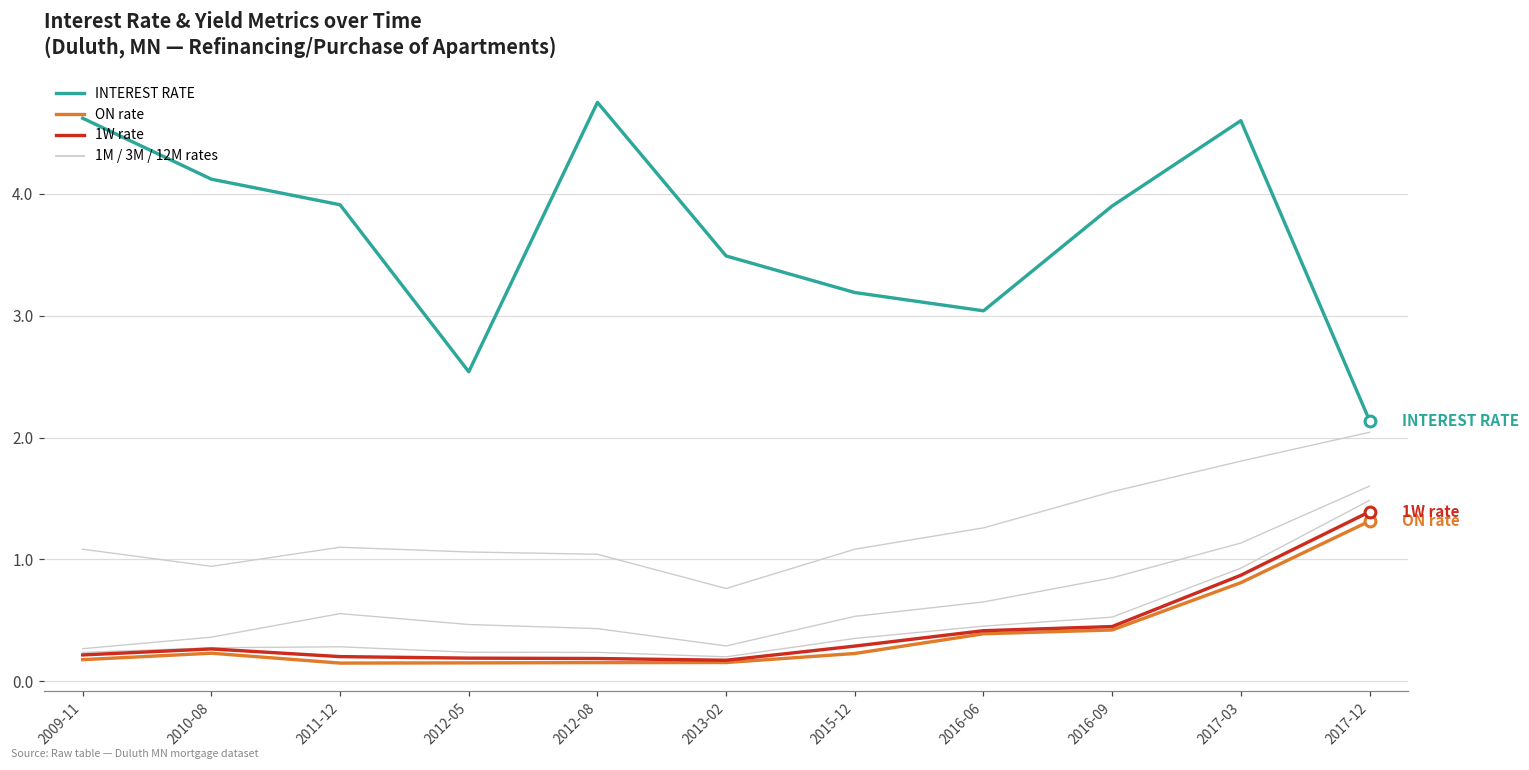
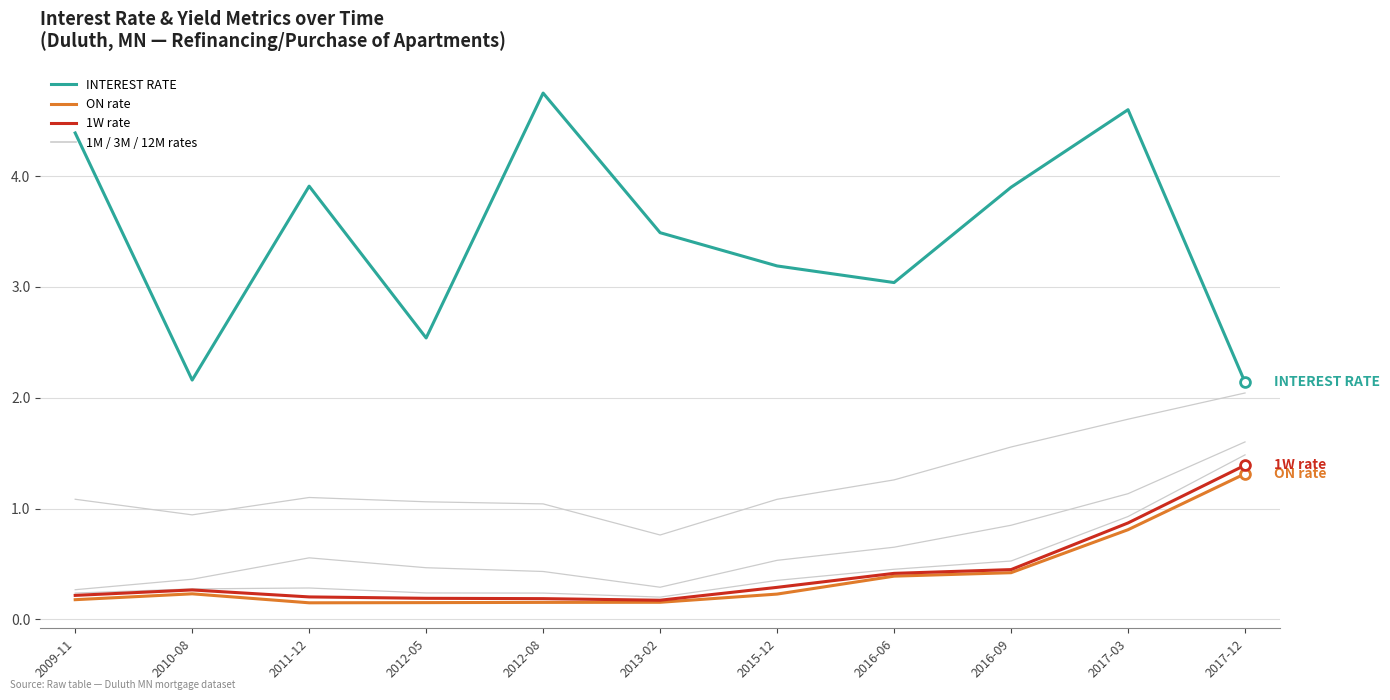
INTEREST RATE, 2009-11: 4.62 -> 4.39
INTEREST RATE, 2010-08: 4.12 -> 2.16
